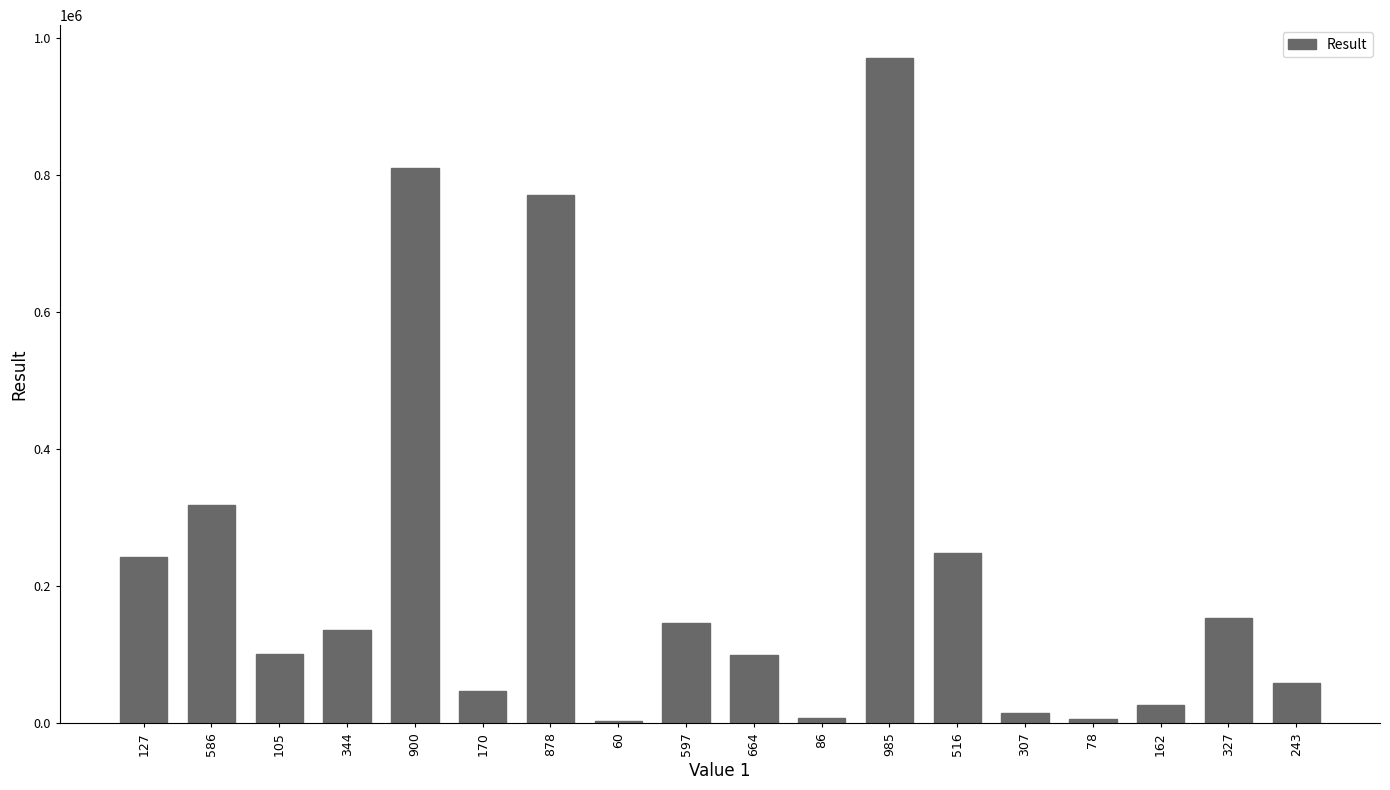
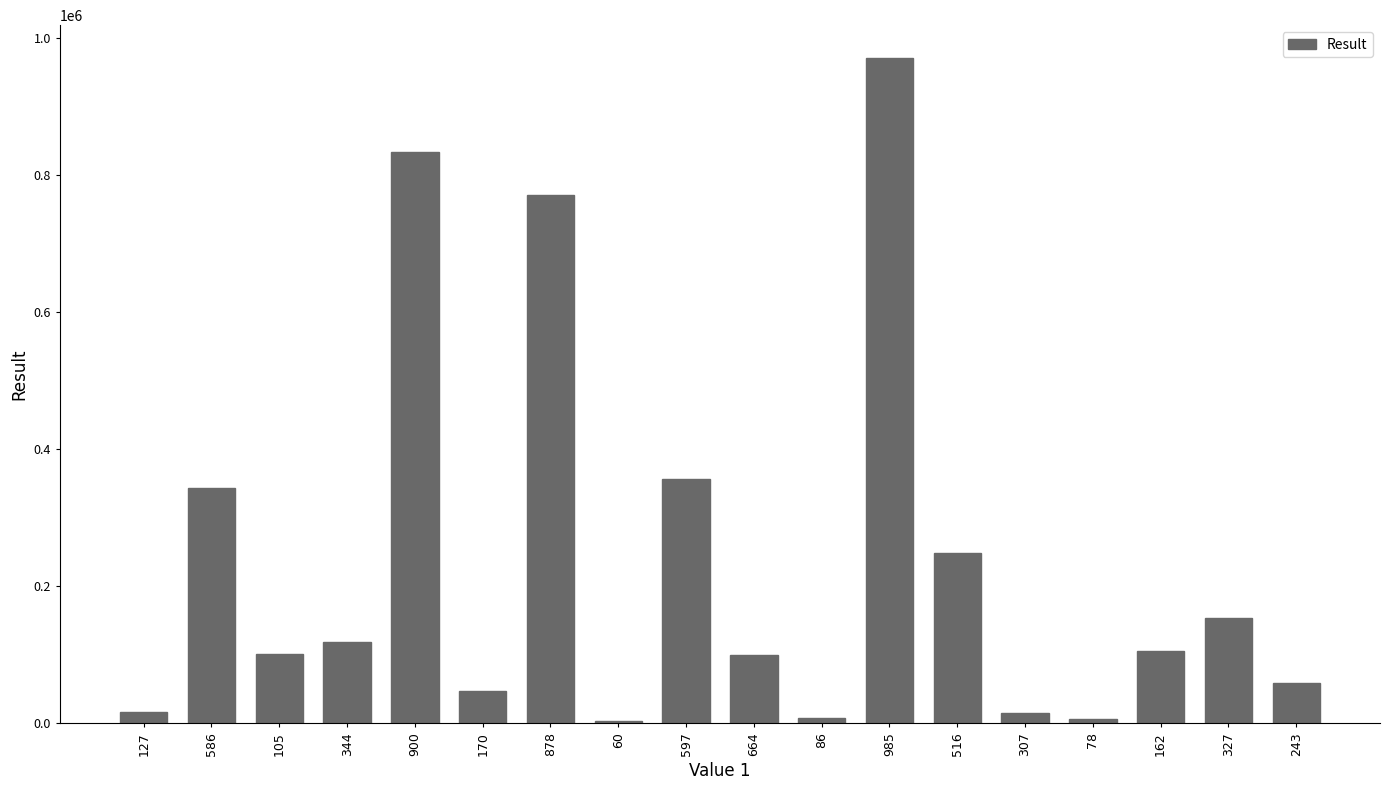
127: 240000 -> 20000
586: 320000 -> 340000
344: 140000 -> 120000
900: 810000 -> 830000
597: 150000 -> 360000
162: 30000 -> 110000
